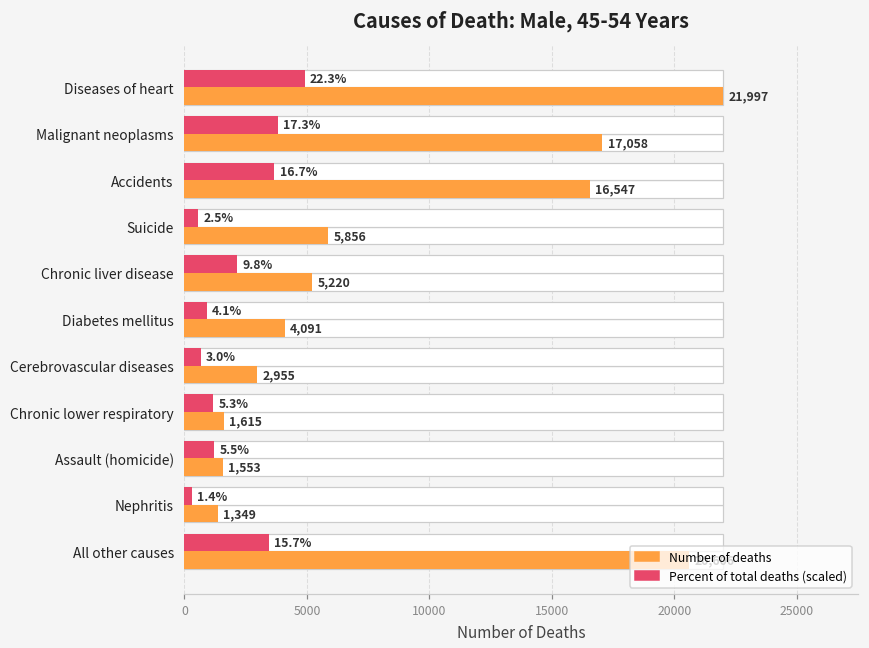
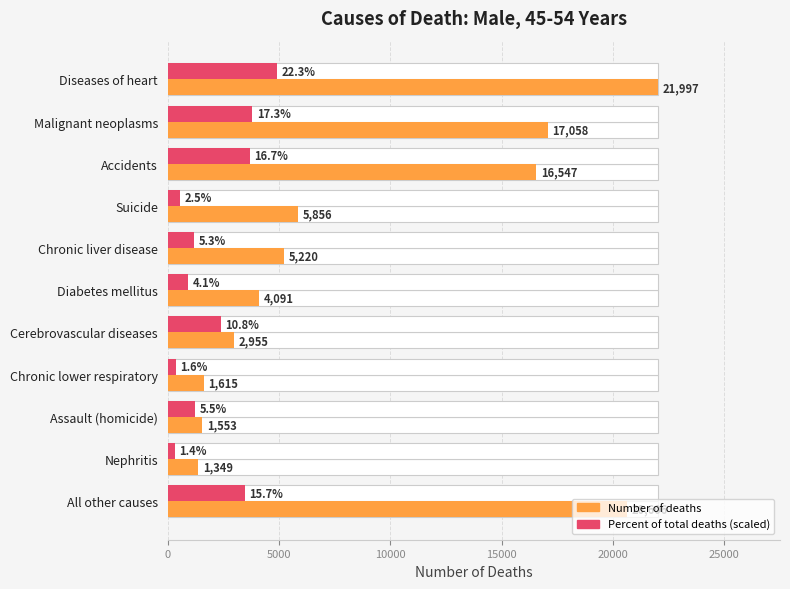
Percent of total deaths (scaled), Chronic liver disease: 9.8% -> 5.3%
Percent of total deaths (scaled), Cerebrovascular diseases: 3.0% -> 10.8%
Percent of total deaths (scaled), Chronic lower respiratory: 5.3% -> 1.6%
